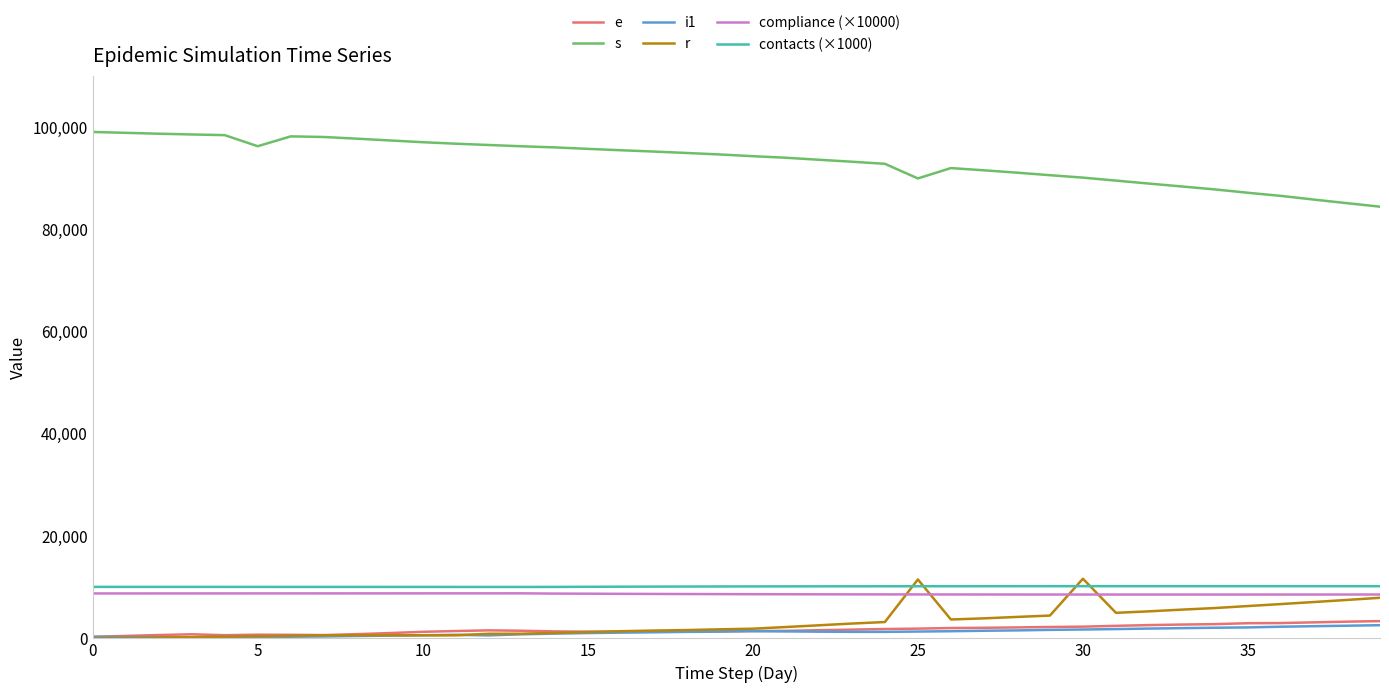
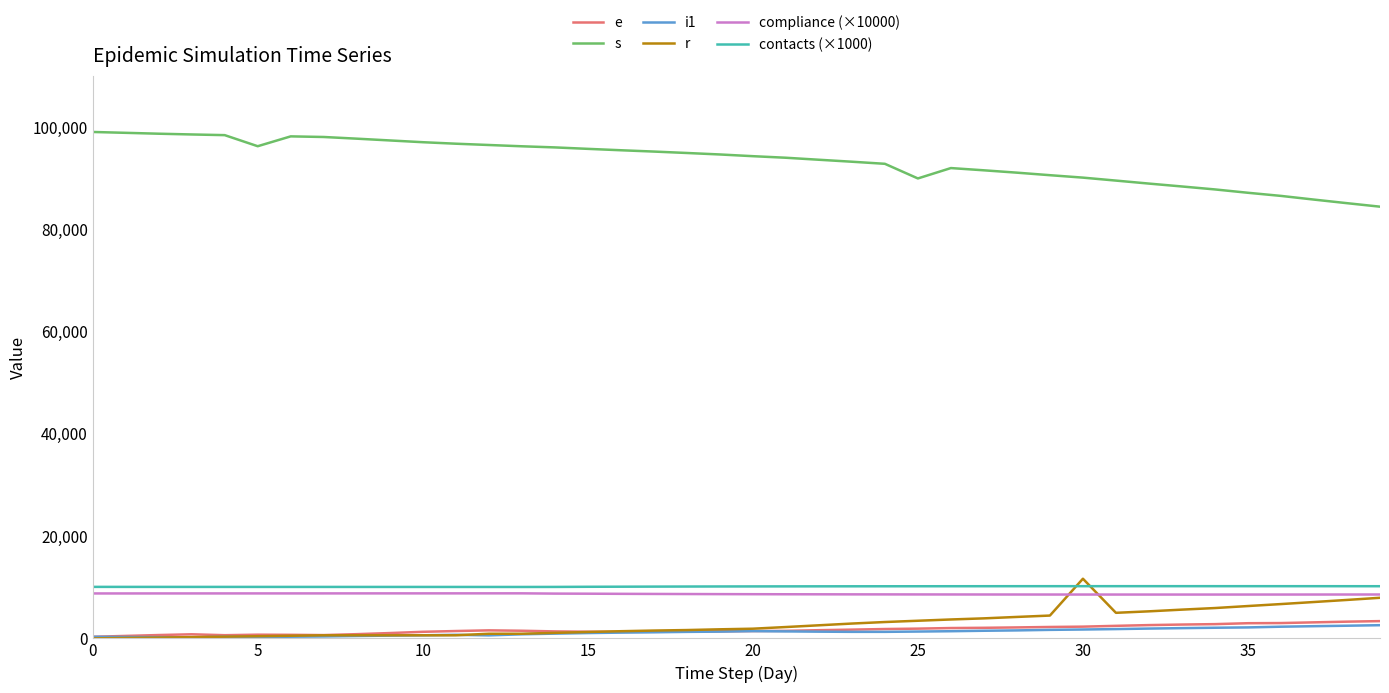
r, 25: 12,000 -> 3,000
